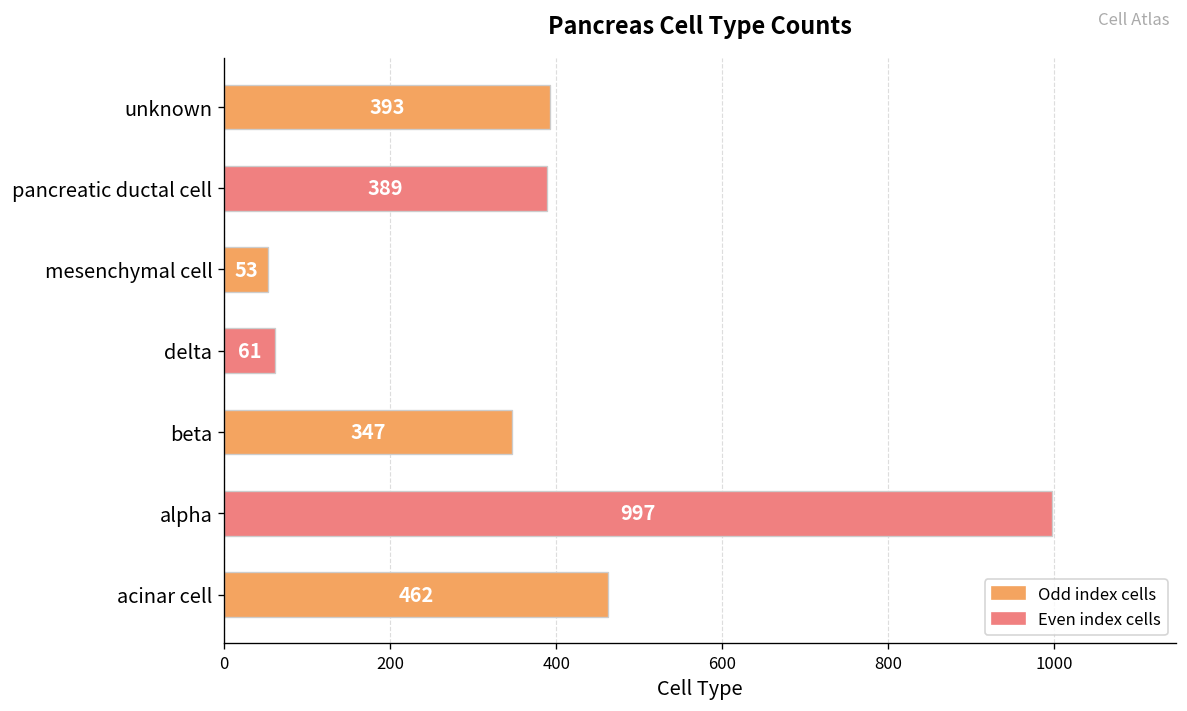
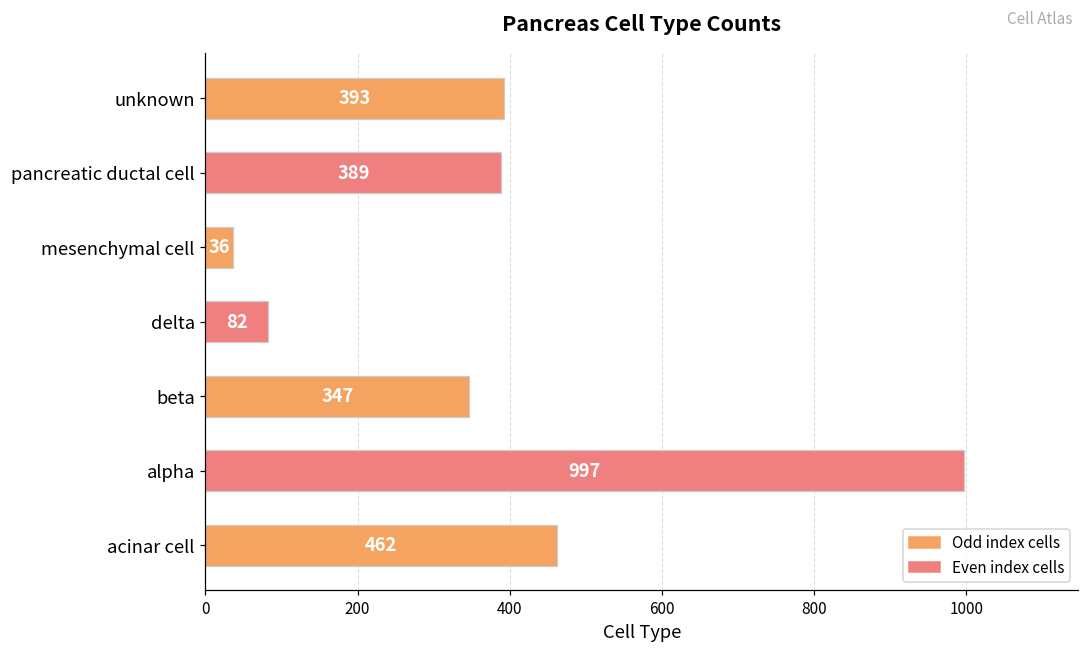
mesenchymal cell: 53 -> 36
delta: 61 -> 82
